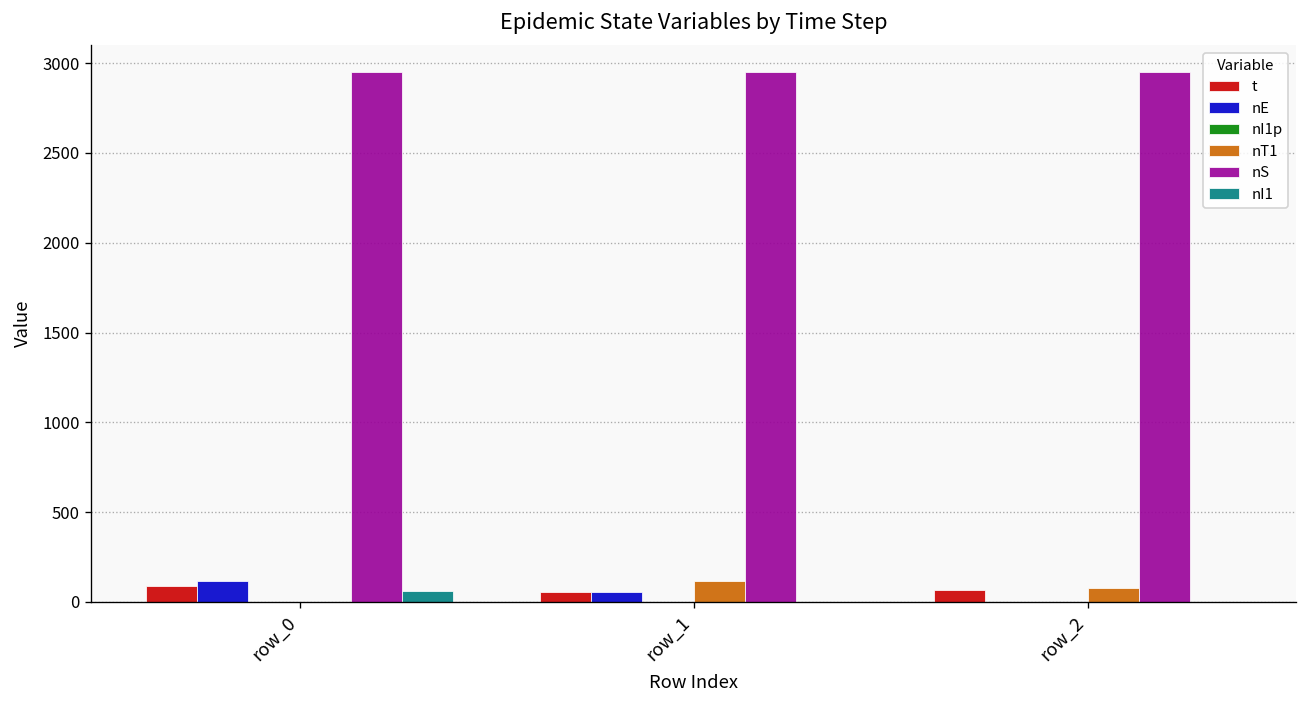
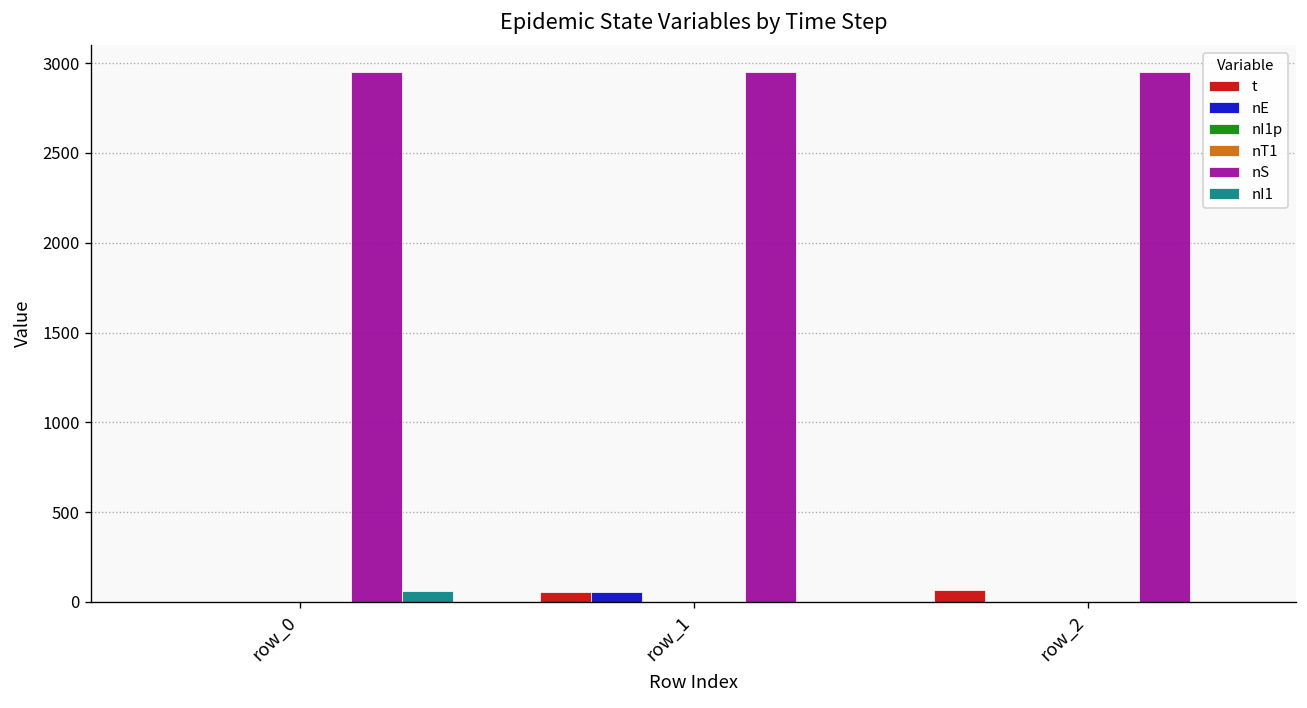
t, row_0: 90 -> 0
nE, row_0: 110 -> 0
nT1, row_1: 110 -> 0
nT1, row_2: 80 -> 0
